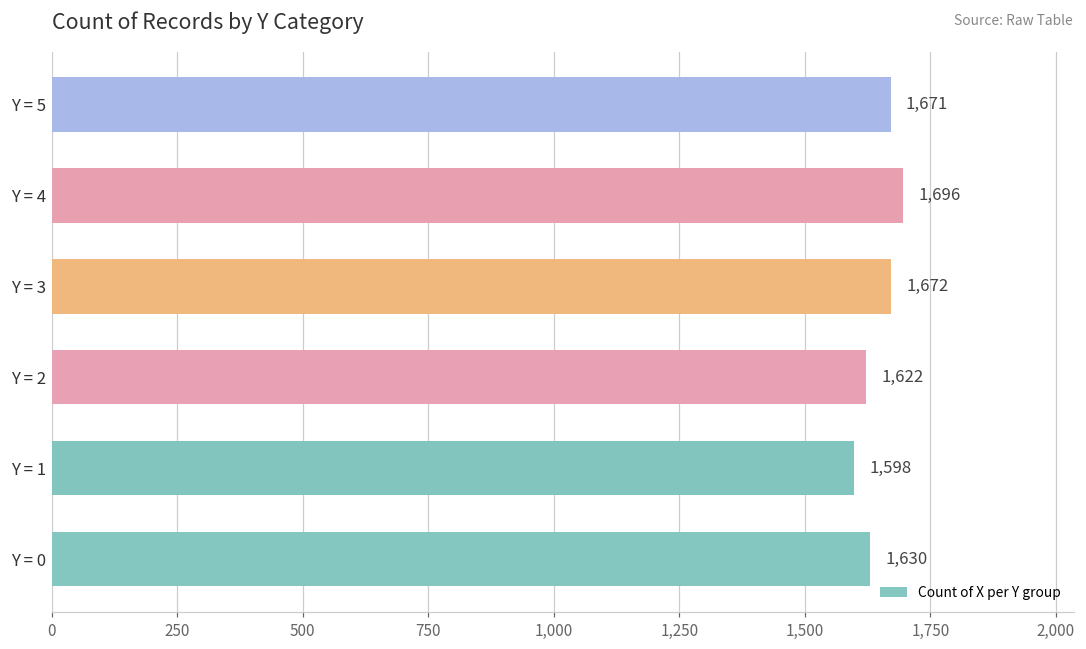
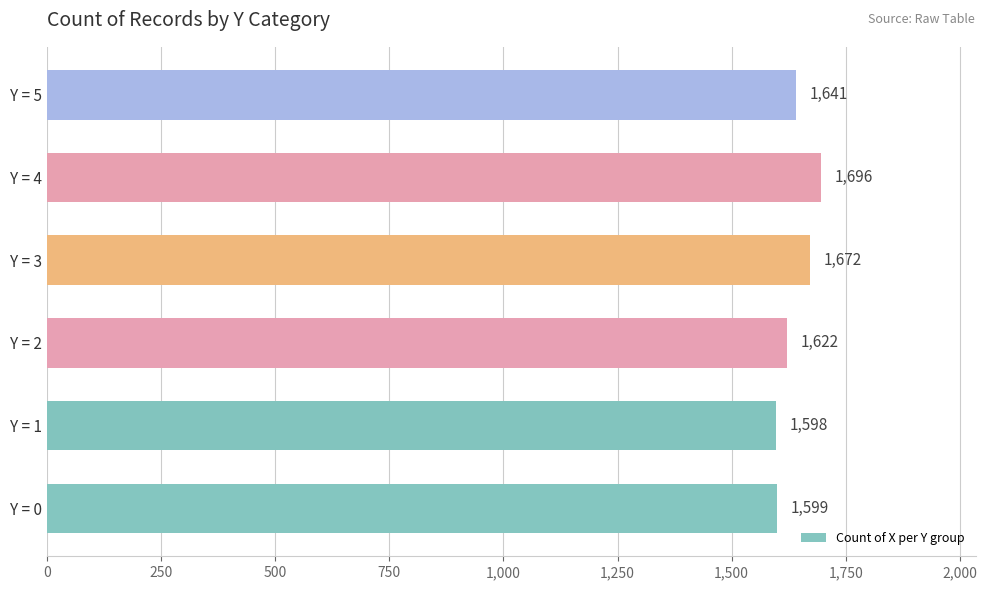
Y = 5: 1,671 -> 1,641
Y = 0: 1,630 -> 1,599
